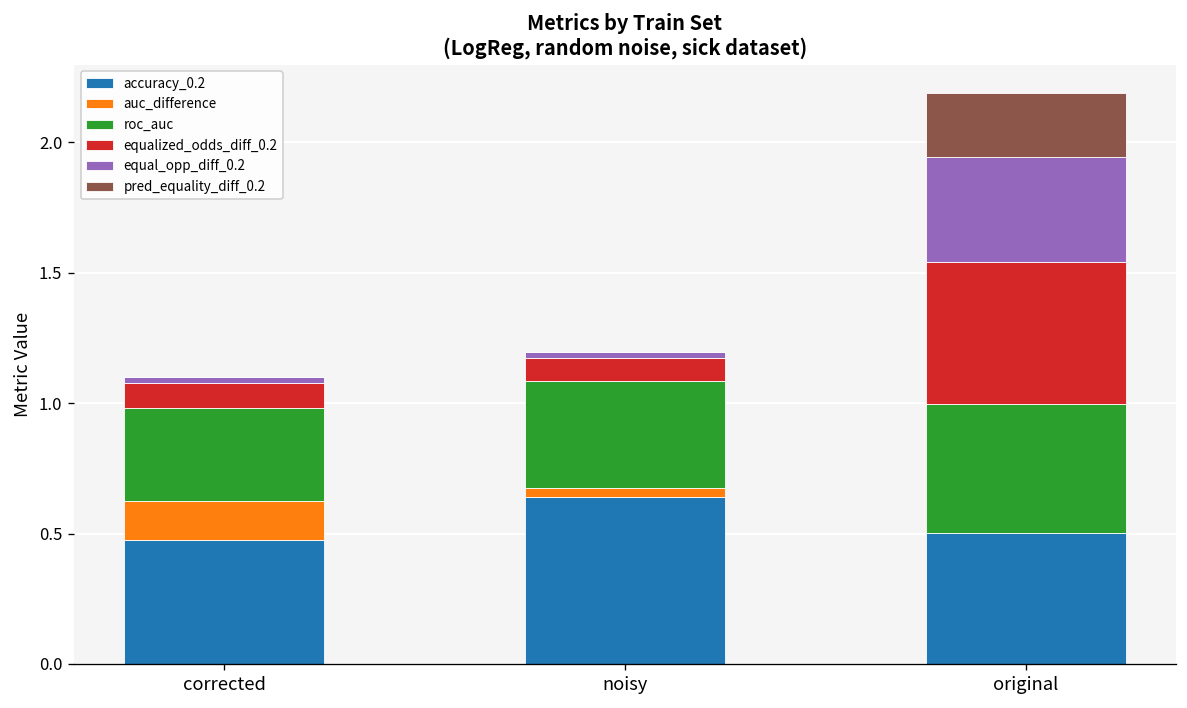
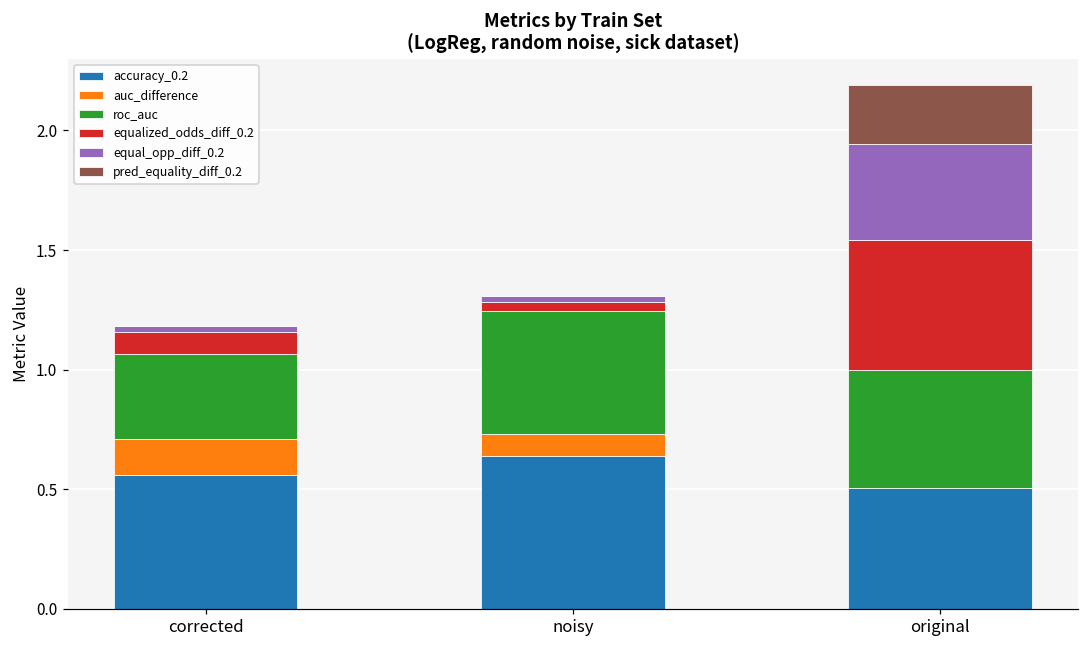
accuracy_0.2, corrected: 0.48 -> 0.56
auc_difference, noisy: 0.04 -> 0.09
roc_auc, noisy: 0.41 -> 0.51
equalized_odds_diff_0.2, noisy: 0.08 -> 0.04
